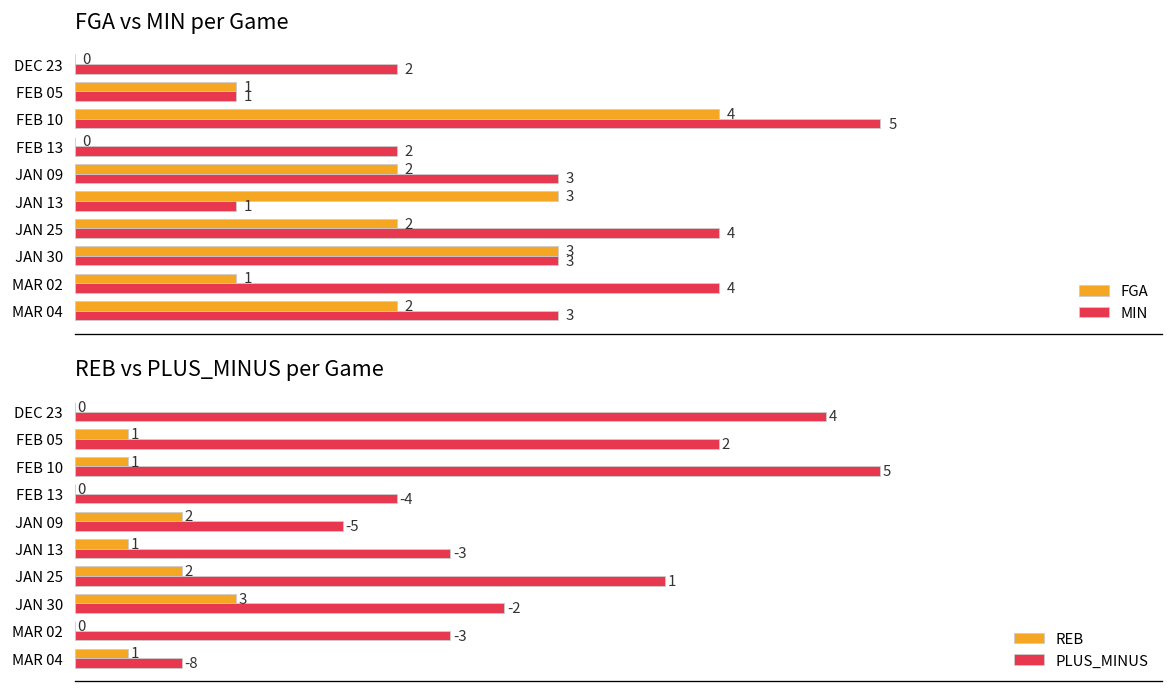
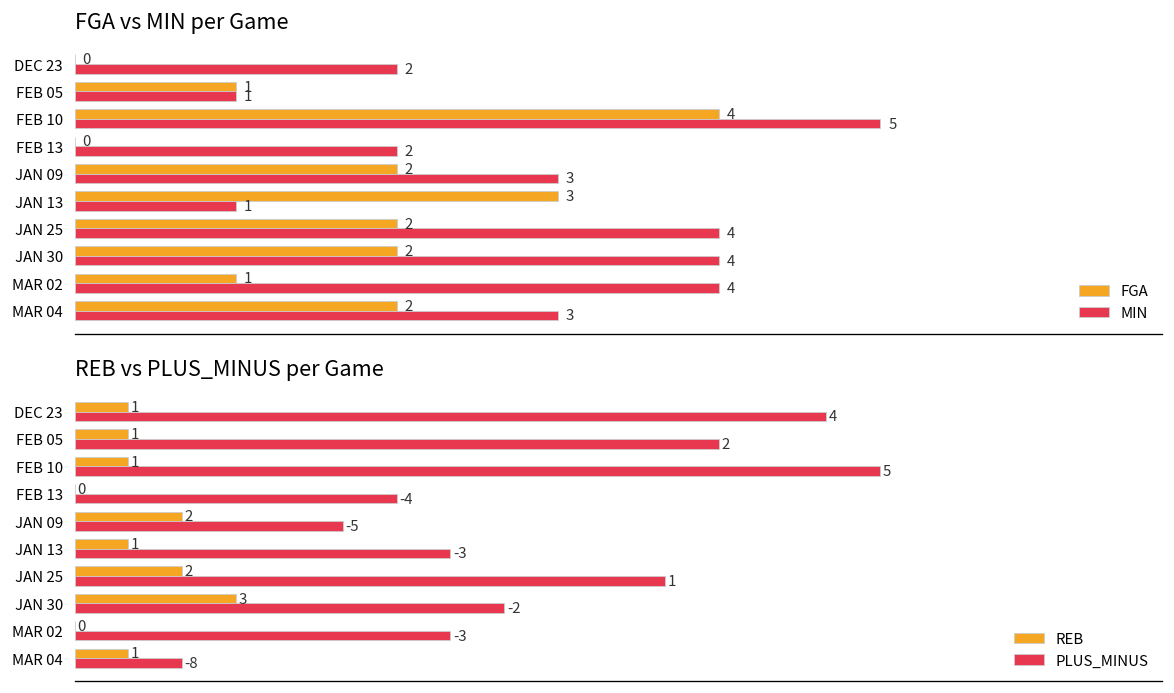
FGA vs MIN per Game, FGA, JAN 30: 3 -> 2
FGA vs MIN per Game, MIN, JAN 30: 3 -> 4
REB vs PLUS_MINUS per Game, REB, DEC 23: 0 -> 1
